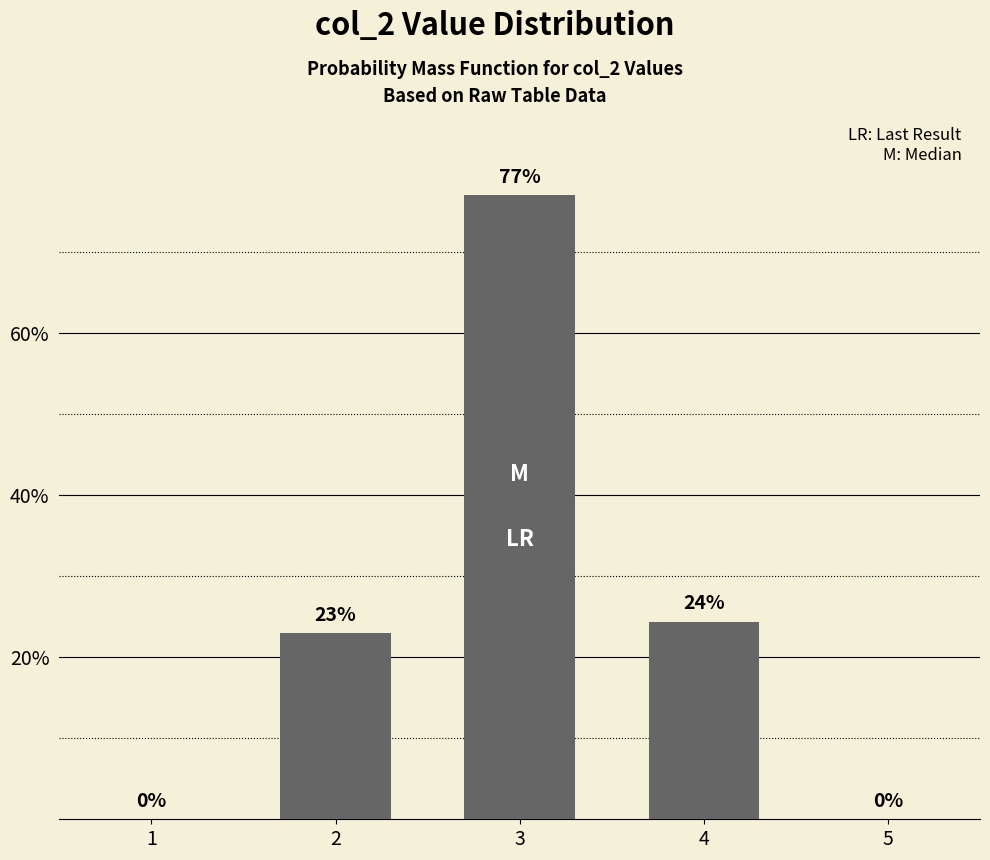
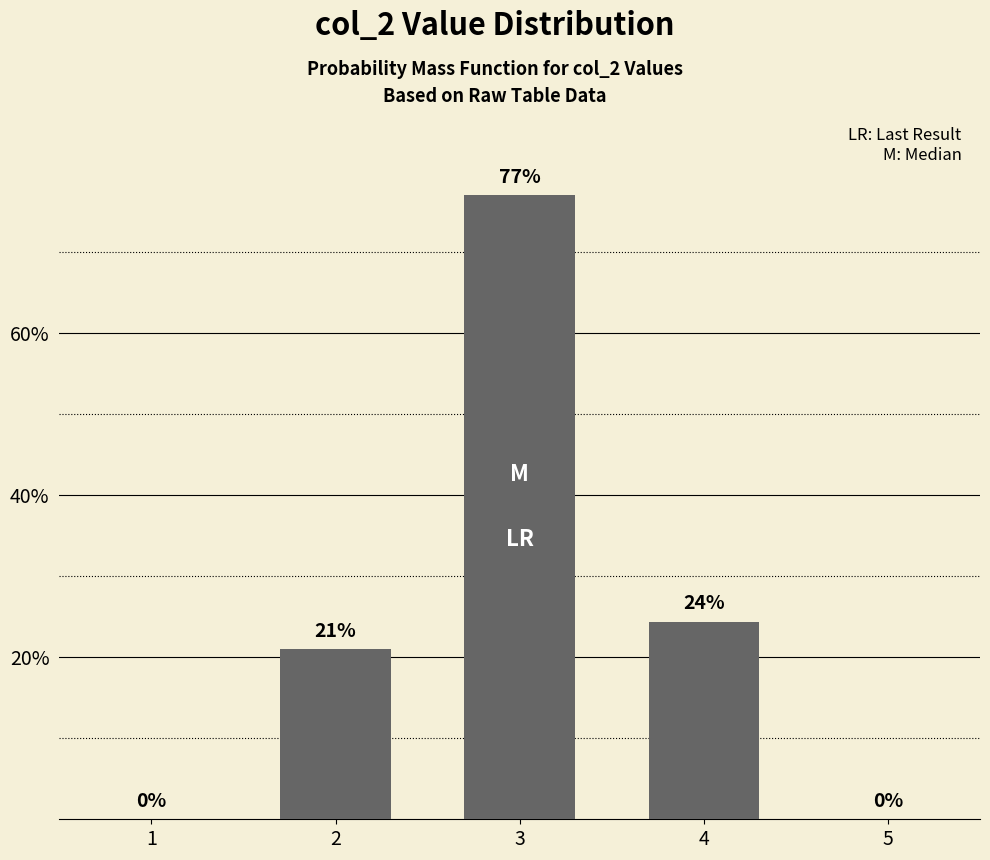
2: 23% -> 21%
